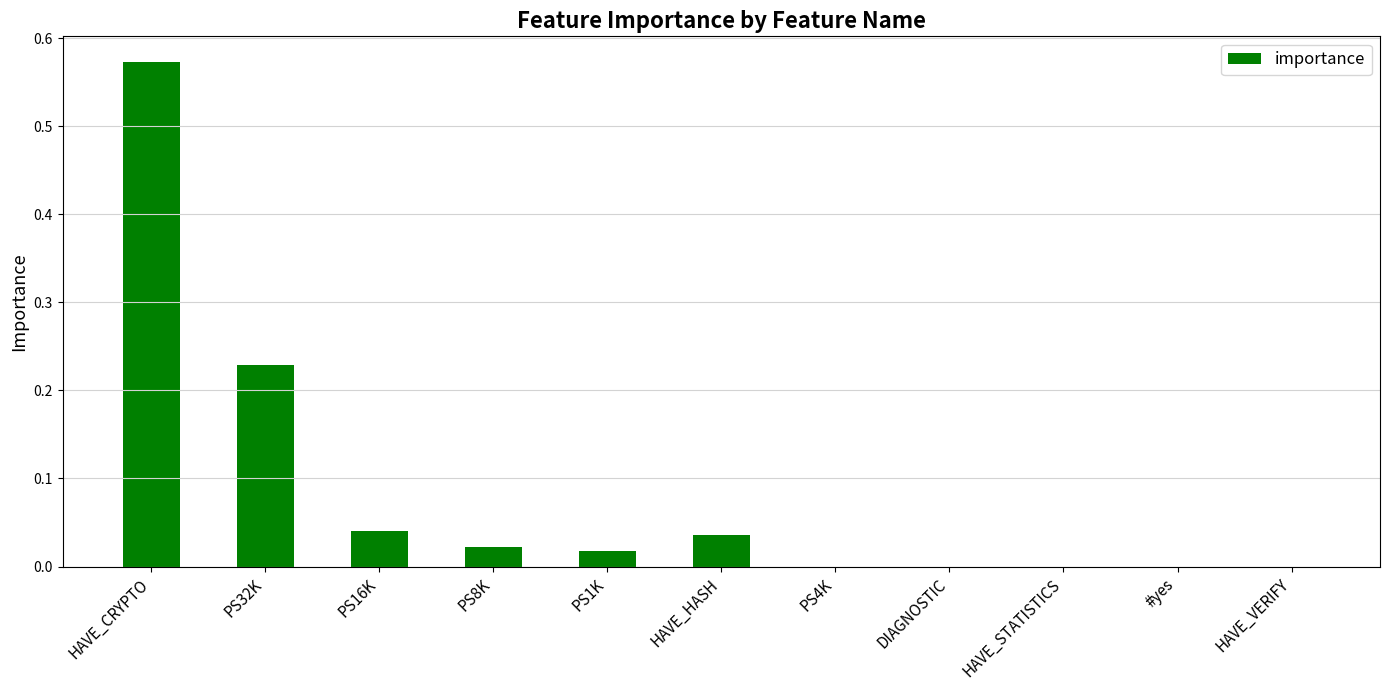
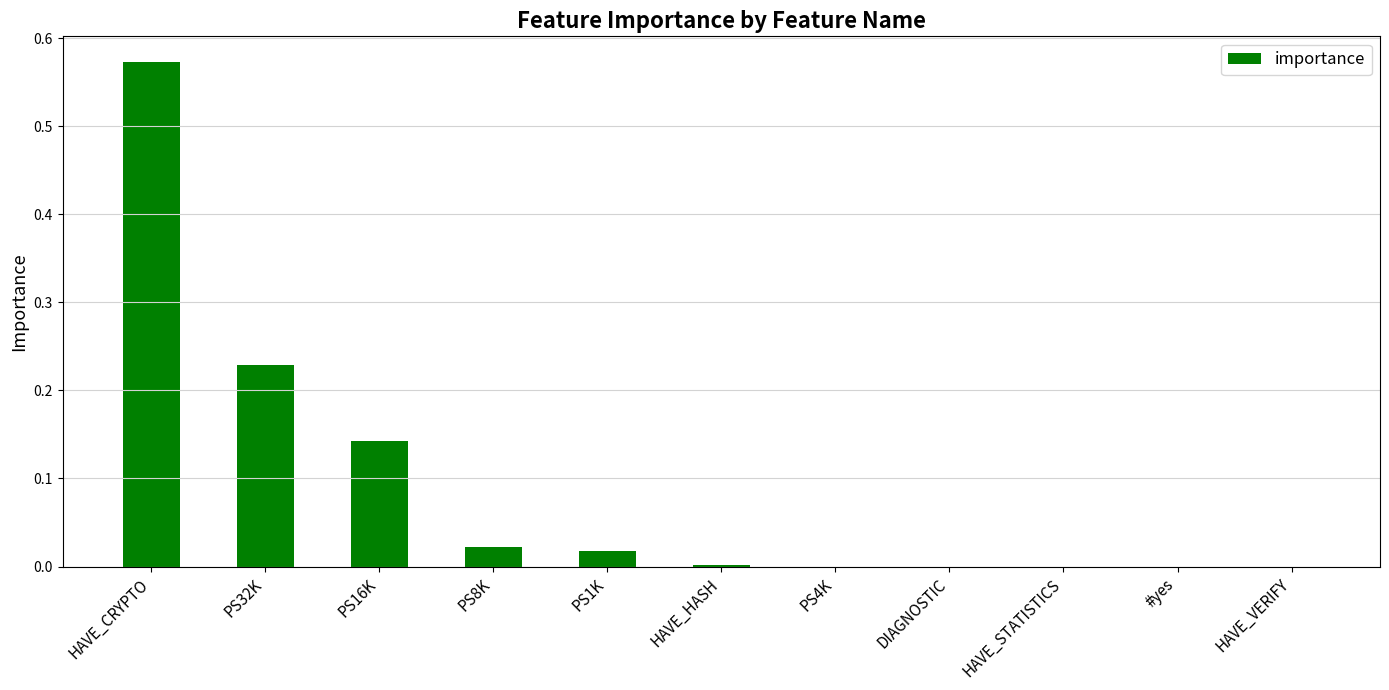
PS16K: 0.04 -> 0.14
HAVE_HASH: 0.04 -> 0.00
